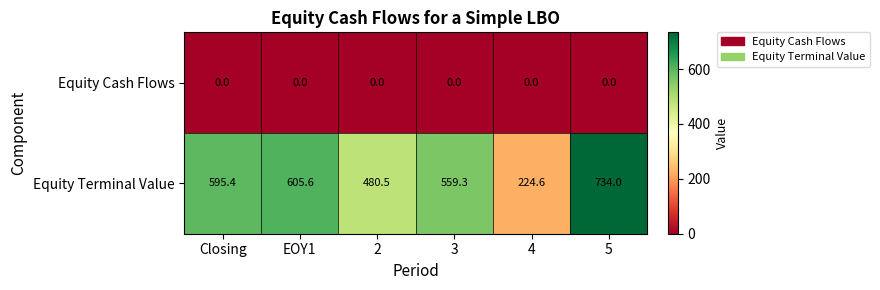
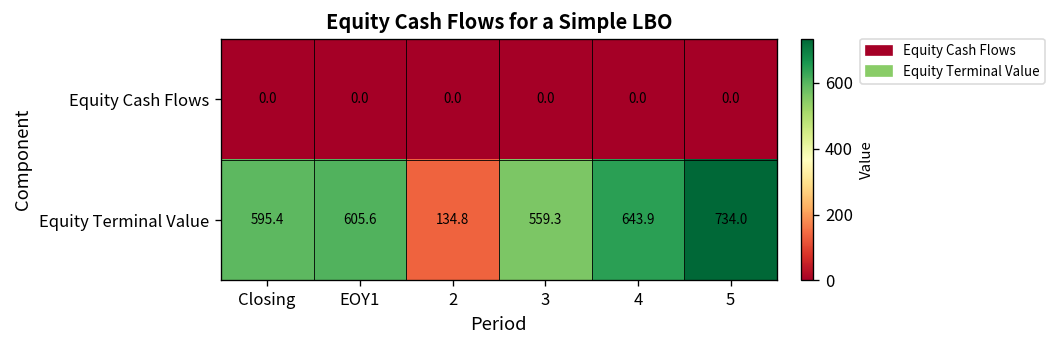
Equity Terminal Value, 2: 480.5 -> 134.8
Equity Terminal Value, 4: 224.6 -> 643.9
